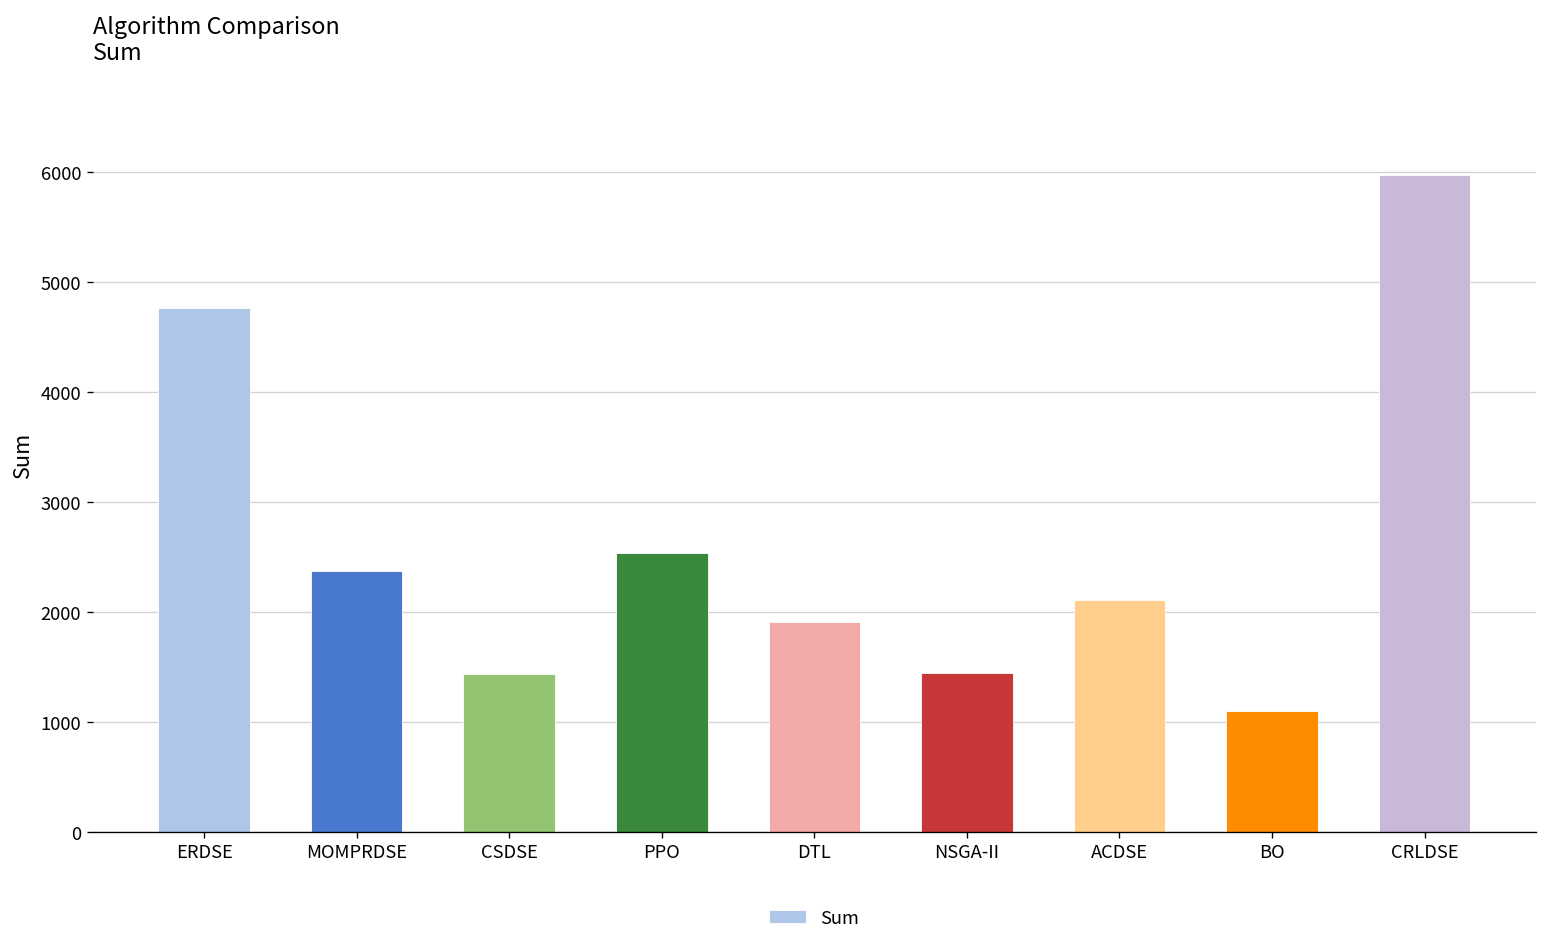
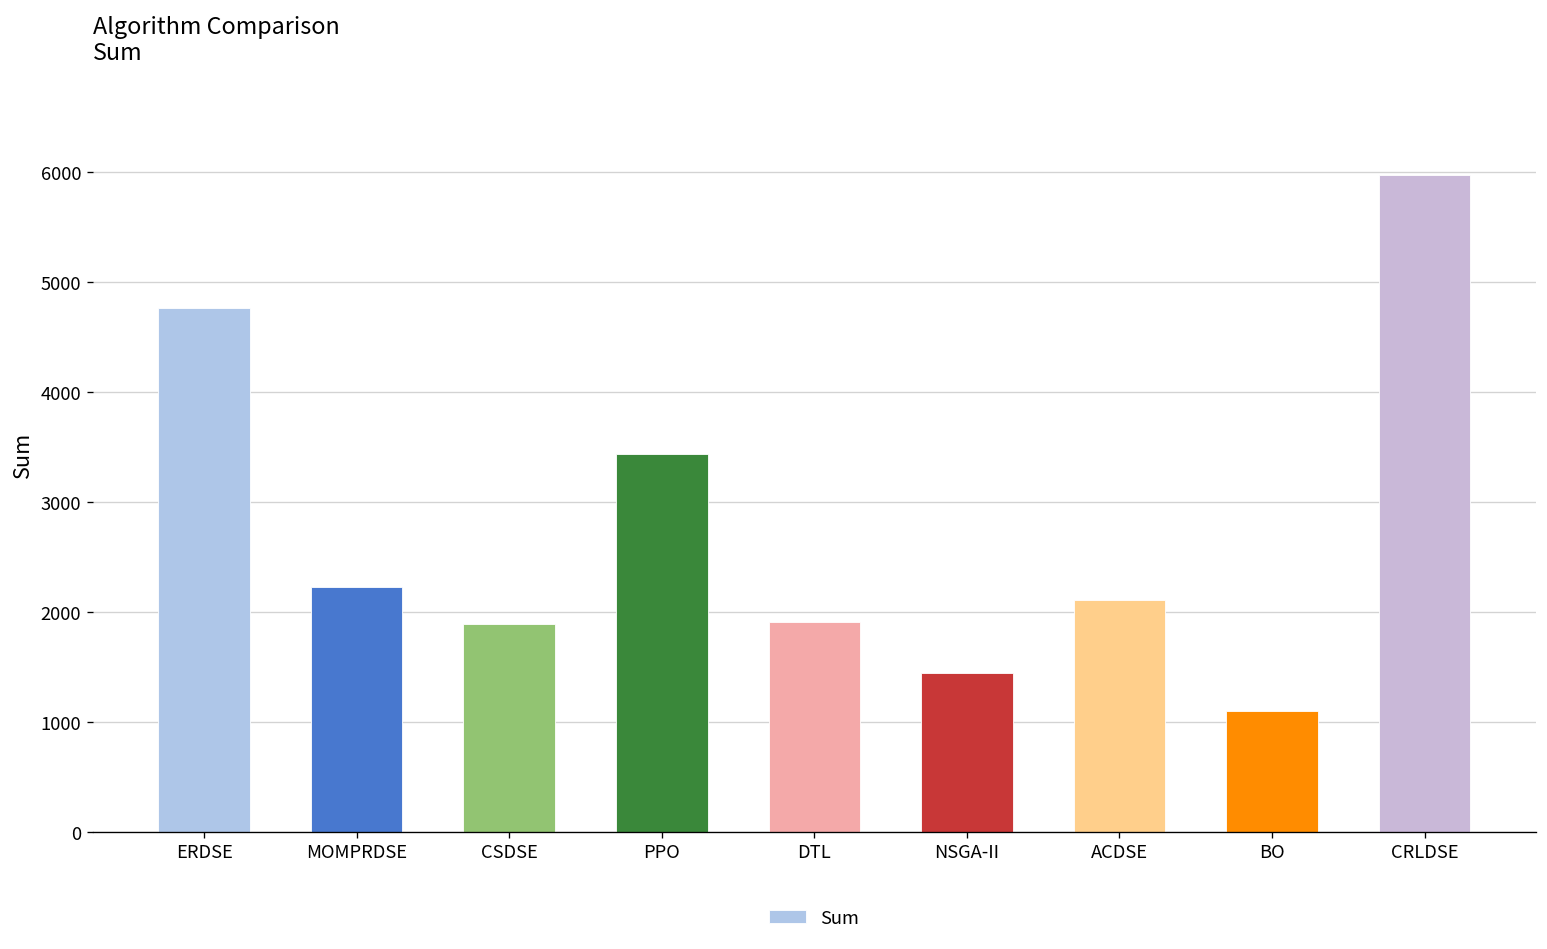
MOMPRDSE: 2400 -> 2200
CSDSE: 1400 -> 1900
PPO: 2500 -> 3400
